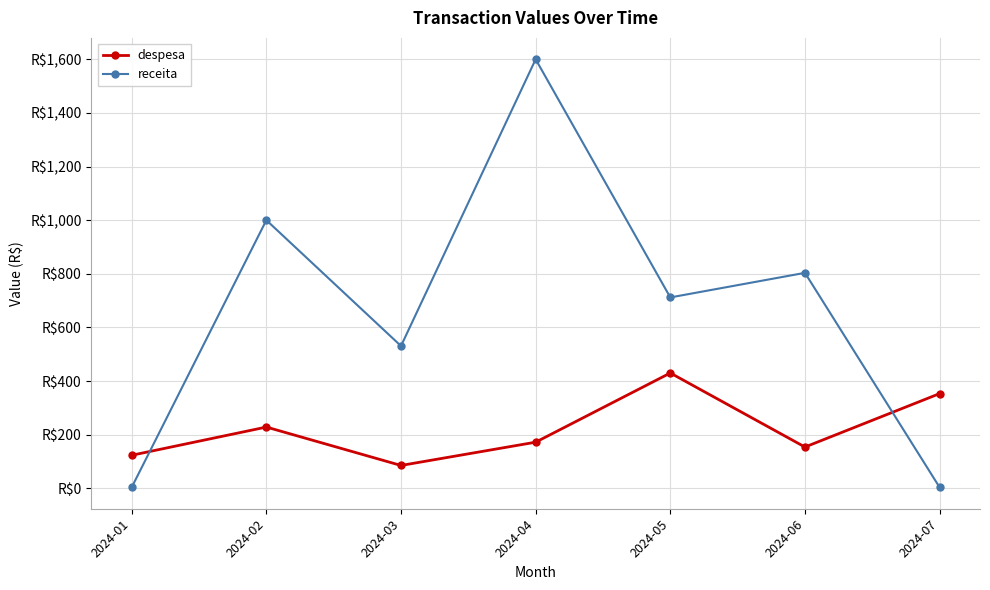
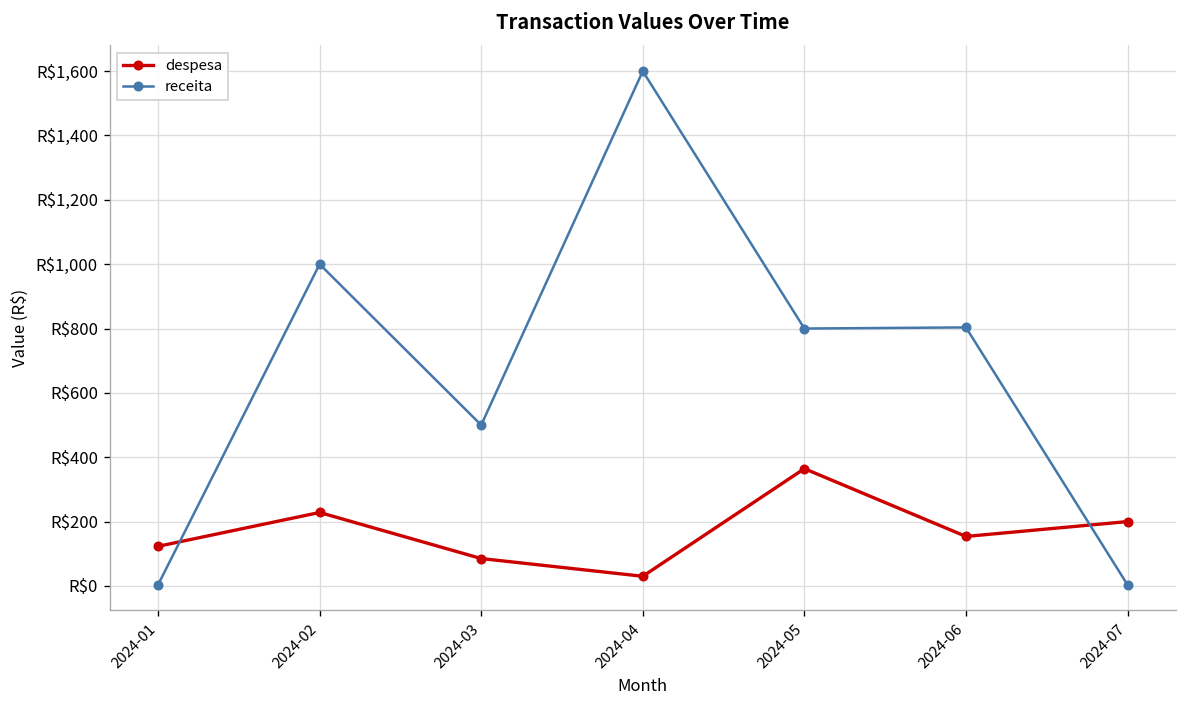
receita, 2024-03: R$530 -> R$500
despesa, 2024-04: R$170 -> R$30
despesa, 2024-05: R$430 -> R$360
receita, 2024-05: R$710 -> R$800
despesa, 2024-07: R$350 -> R$200
